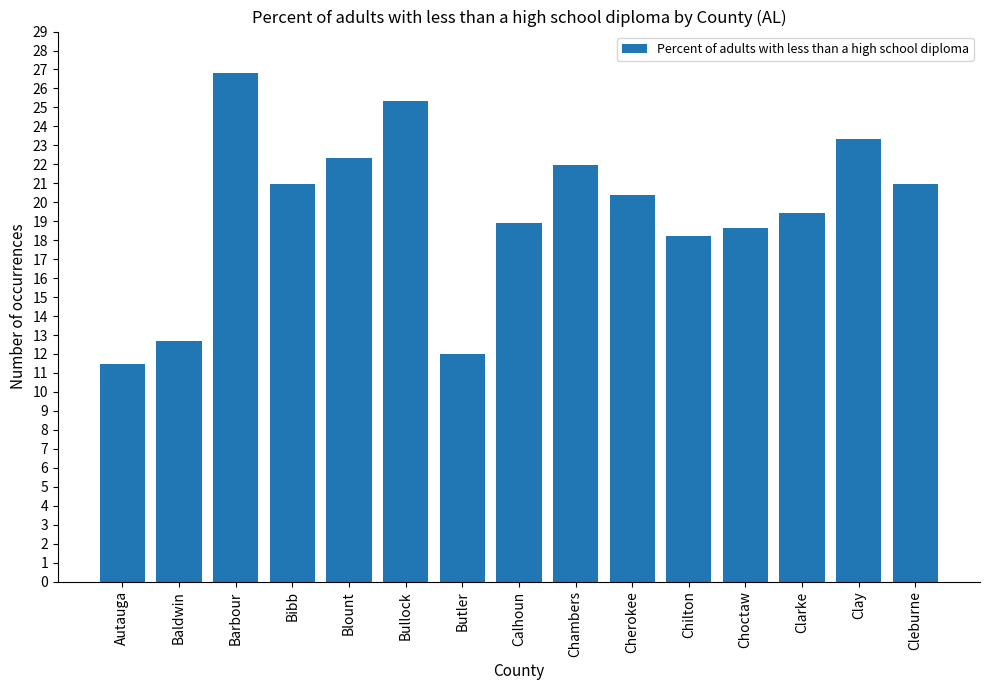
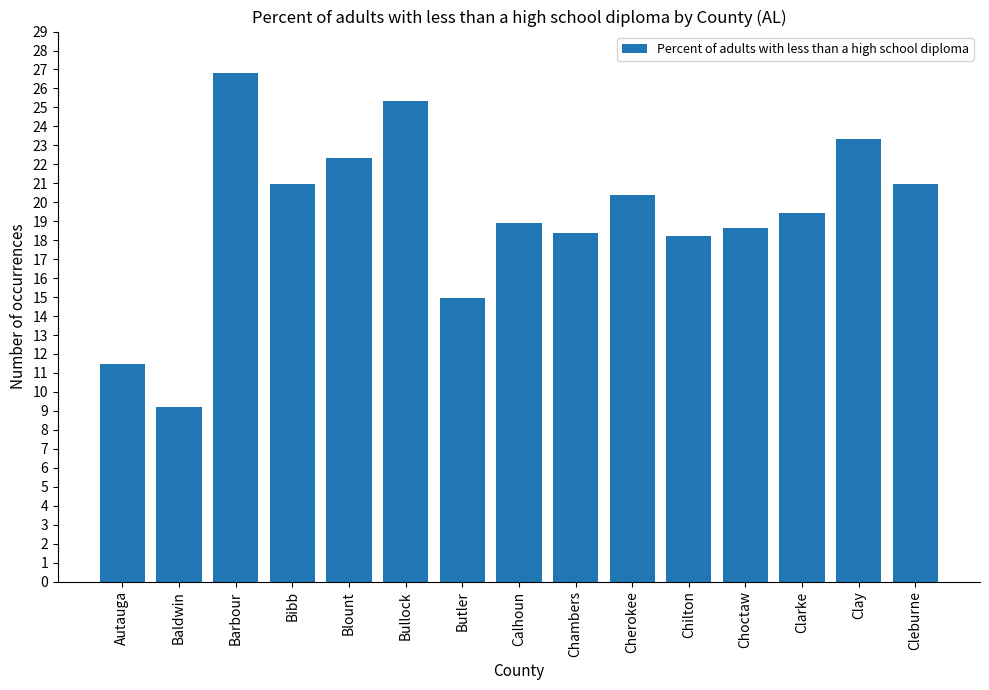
Baldwin: 12.7 -> 9.2
Butler: 12.0 -> 15.0
Chambers: 21.9 -> 18.4
